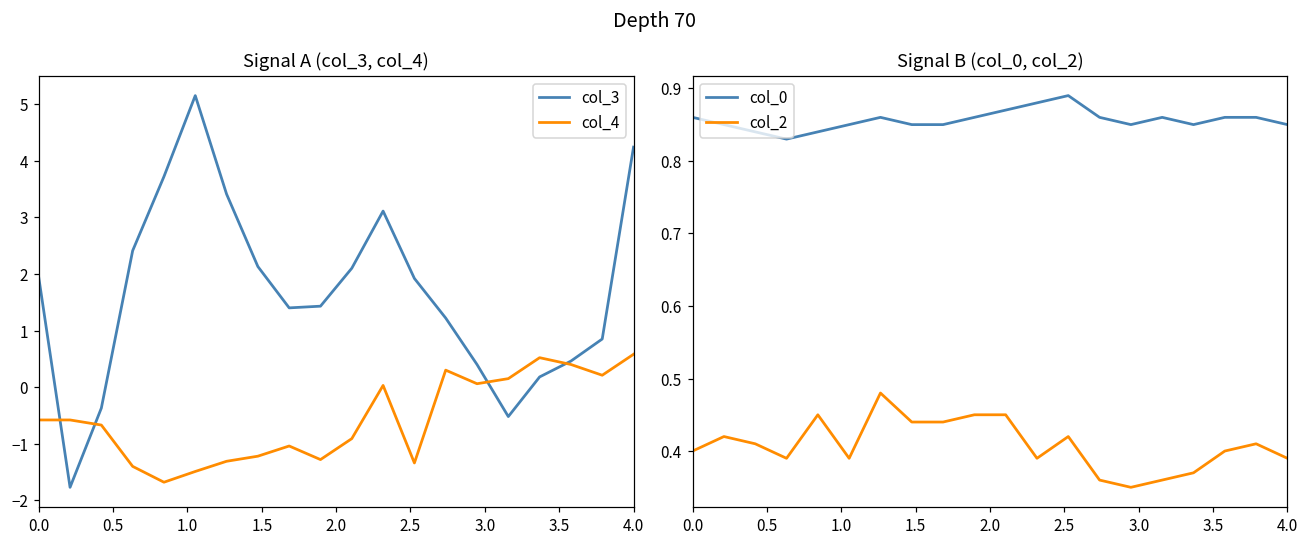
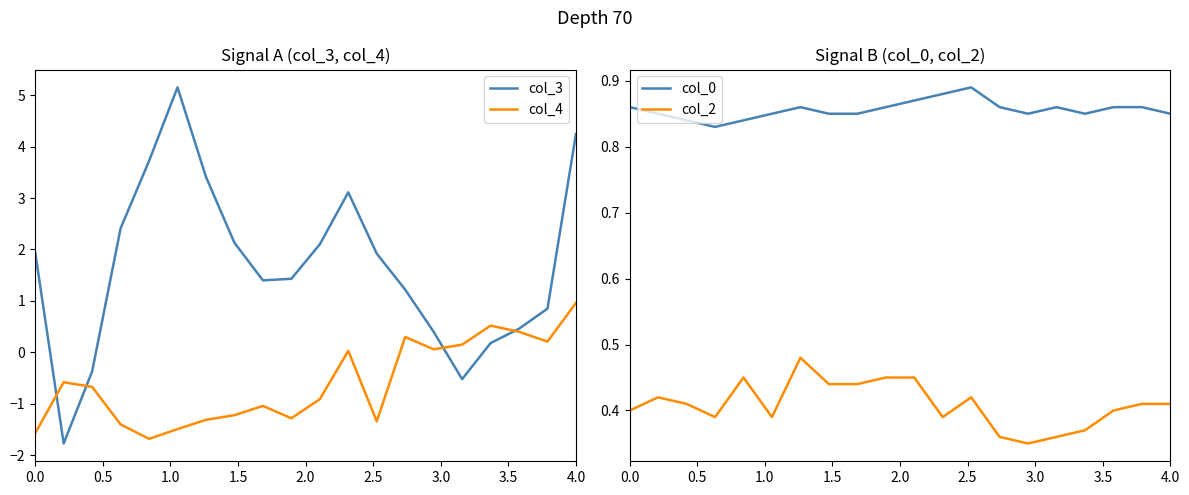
Signal A (col_3, col_4), col_4, 0.0: -0.6 -> -1.6
Signal A (col_3, col_4), col_4, 4.0: 0.6 -> 1.0
Signal B (col_0, col_2), col_2, 4.0: 0.39 -> 0.41
